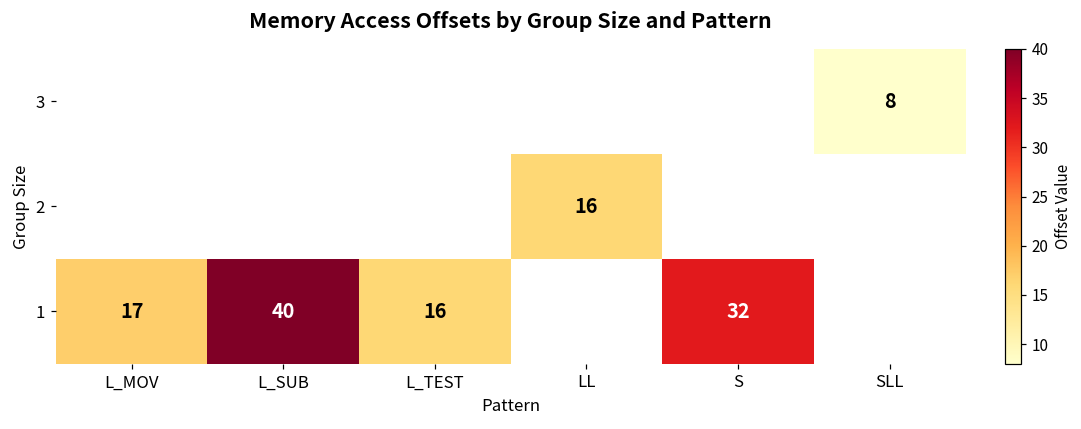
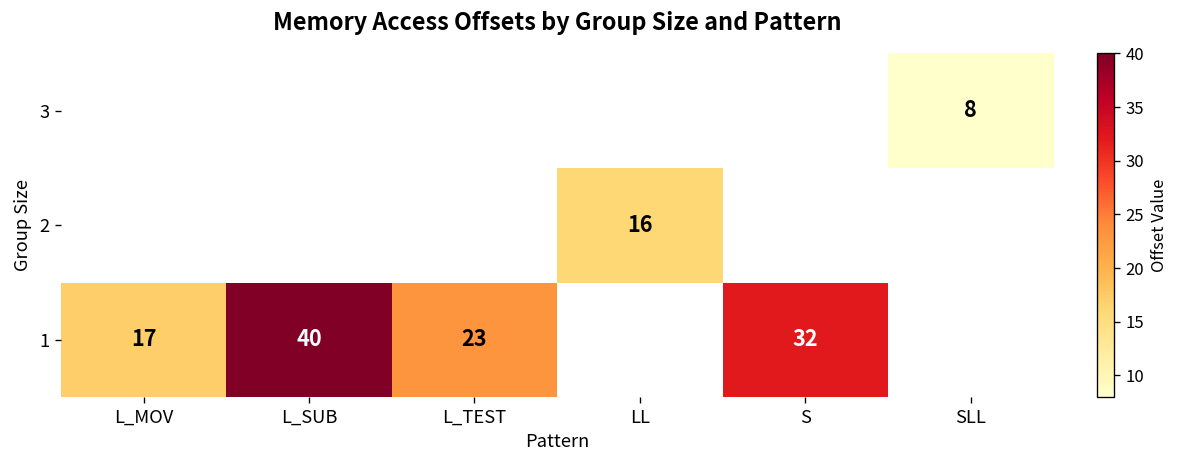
1, L_TEST: 16 -> 23
